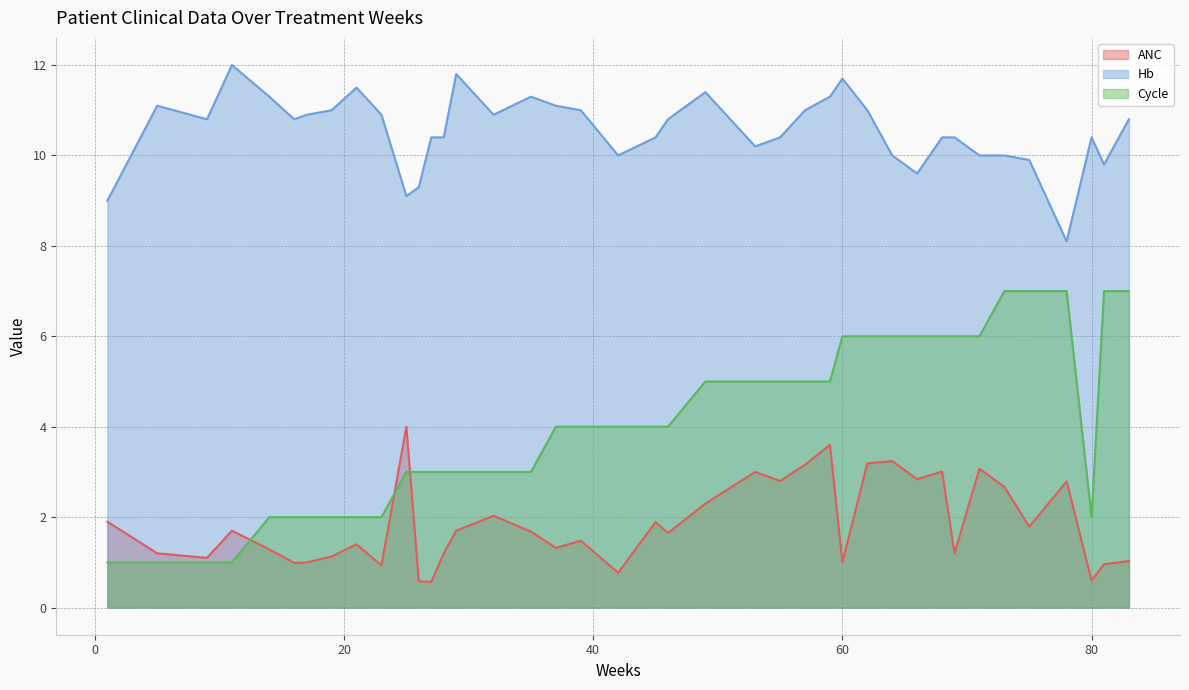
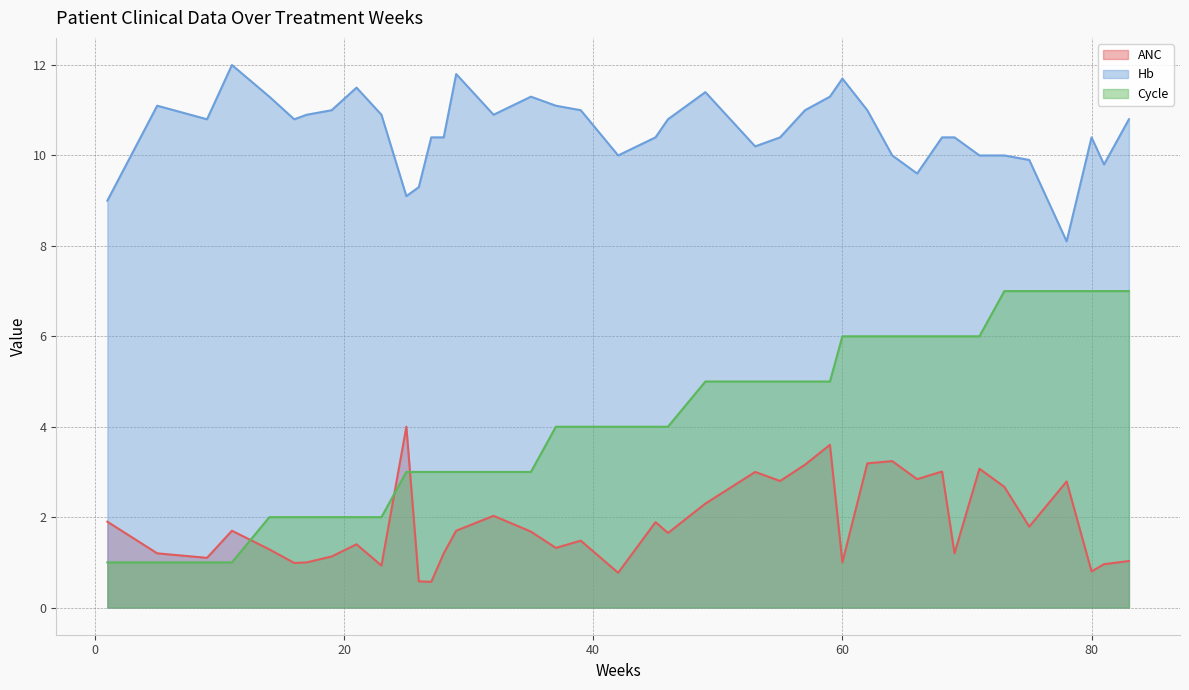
ANC, 80: 0.6 -> 0.8
Cycle, 80: 2 -> 7
